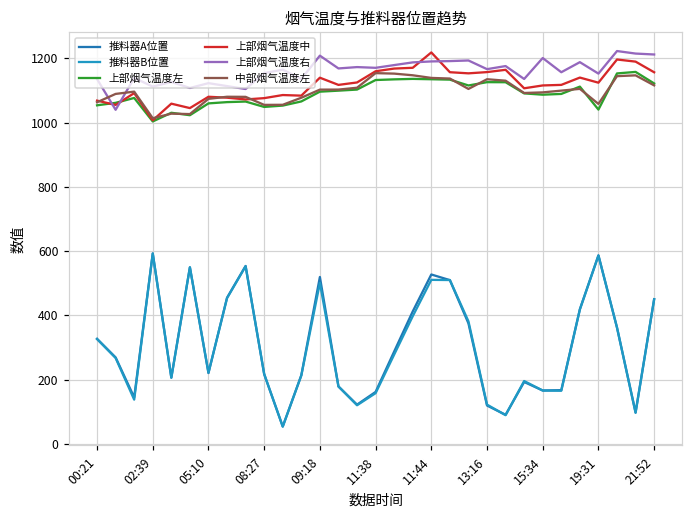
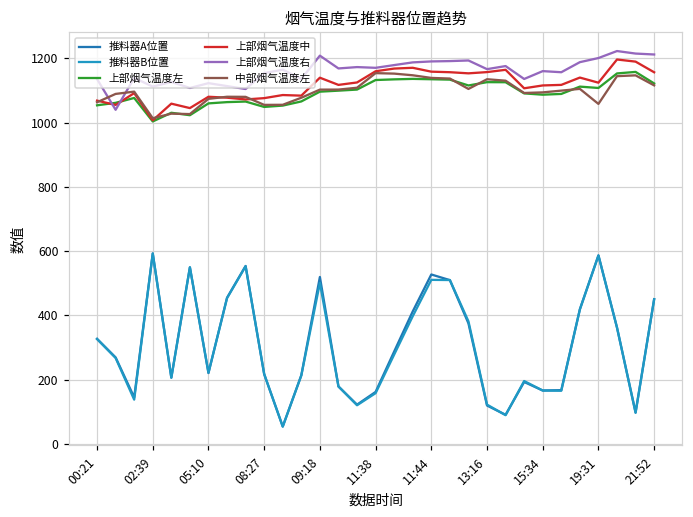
上部烟气温度中, 11:44: 1220 -> 1160
上部烟气温度右, 15:34: 1200 -> 1160
上部烟气温度左, 19:31: 1040 -> 1110
上部烟气温度右, 19:31: 1150 -> 1200
